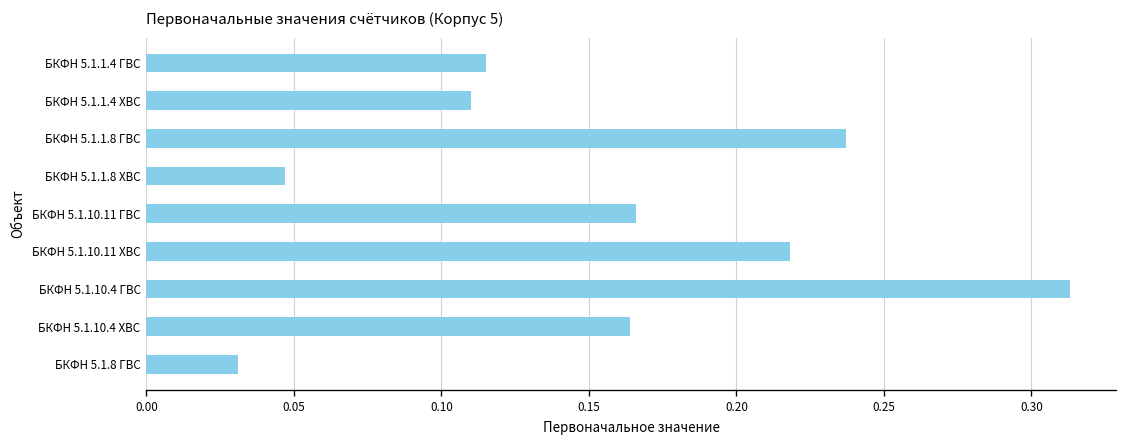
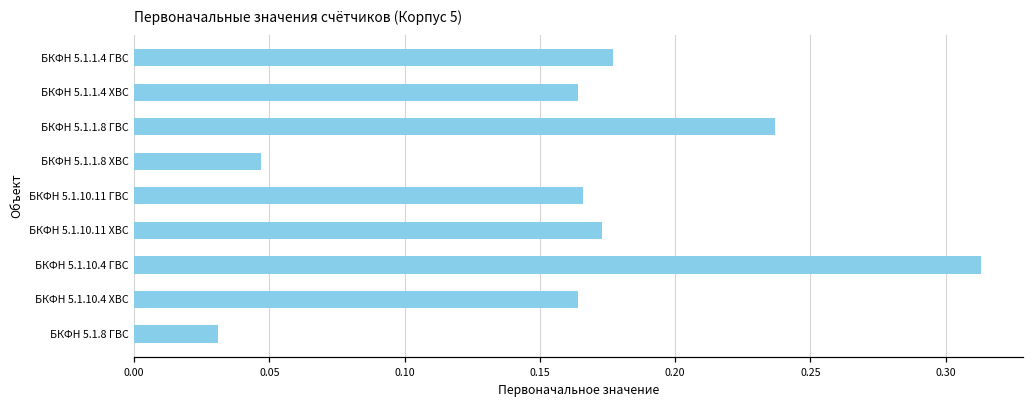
БКФН 5.1.1.4 ГВС: 0.115 -> 0.177
БКФН 5.1.1.4 ХВС: 0.110 -> 0.164
БКФН 5.1.10.11 ХВС: 0.218 -> 0.173
